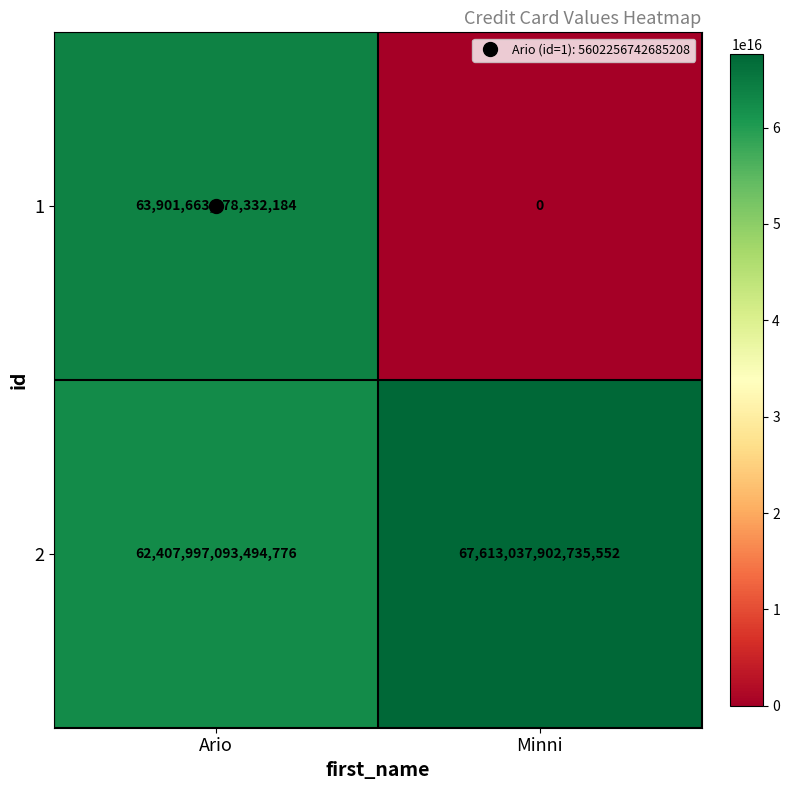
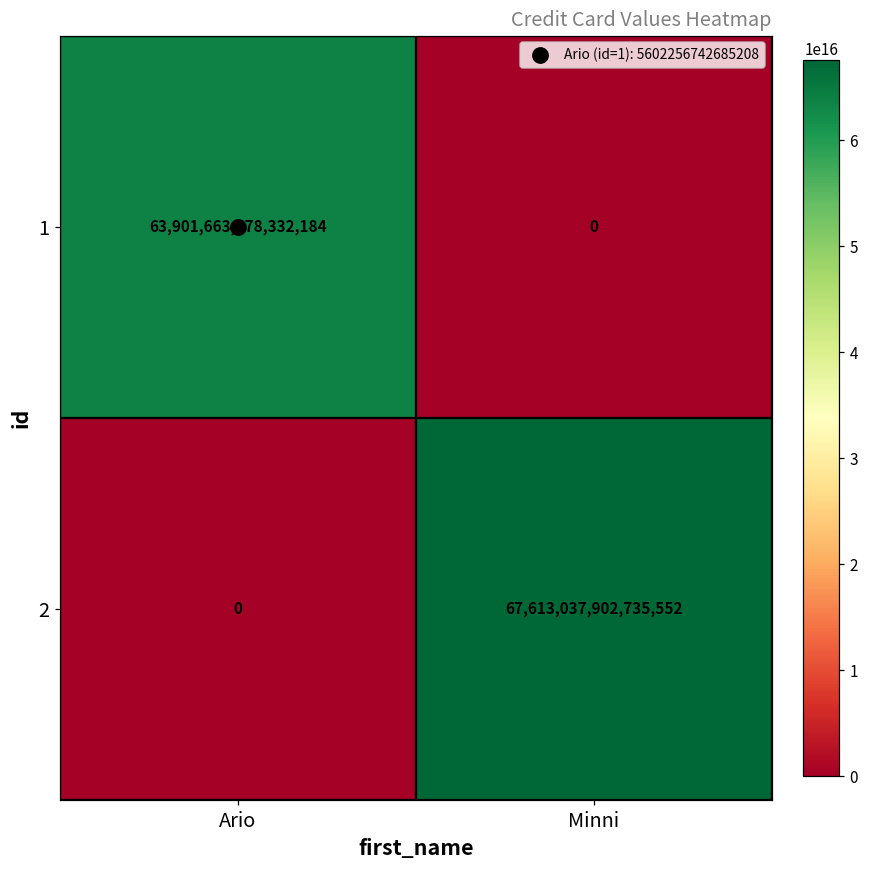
2, Ario: 62,407,997,093,494,776 -> 0
